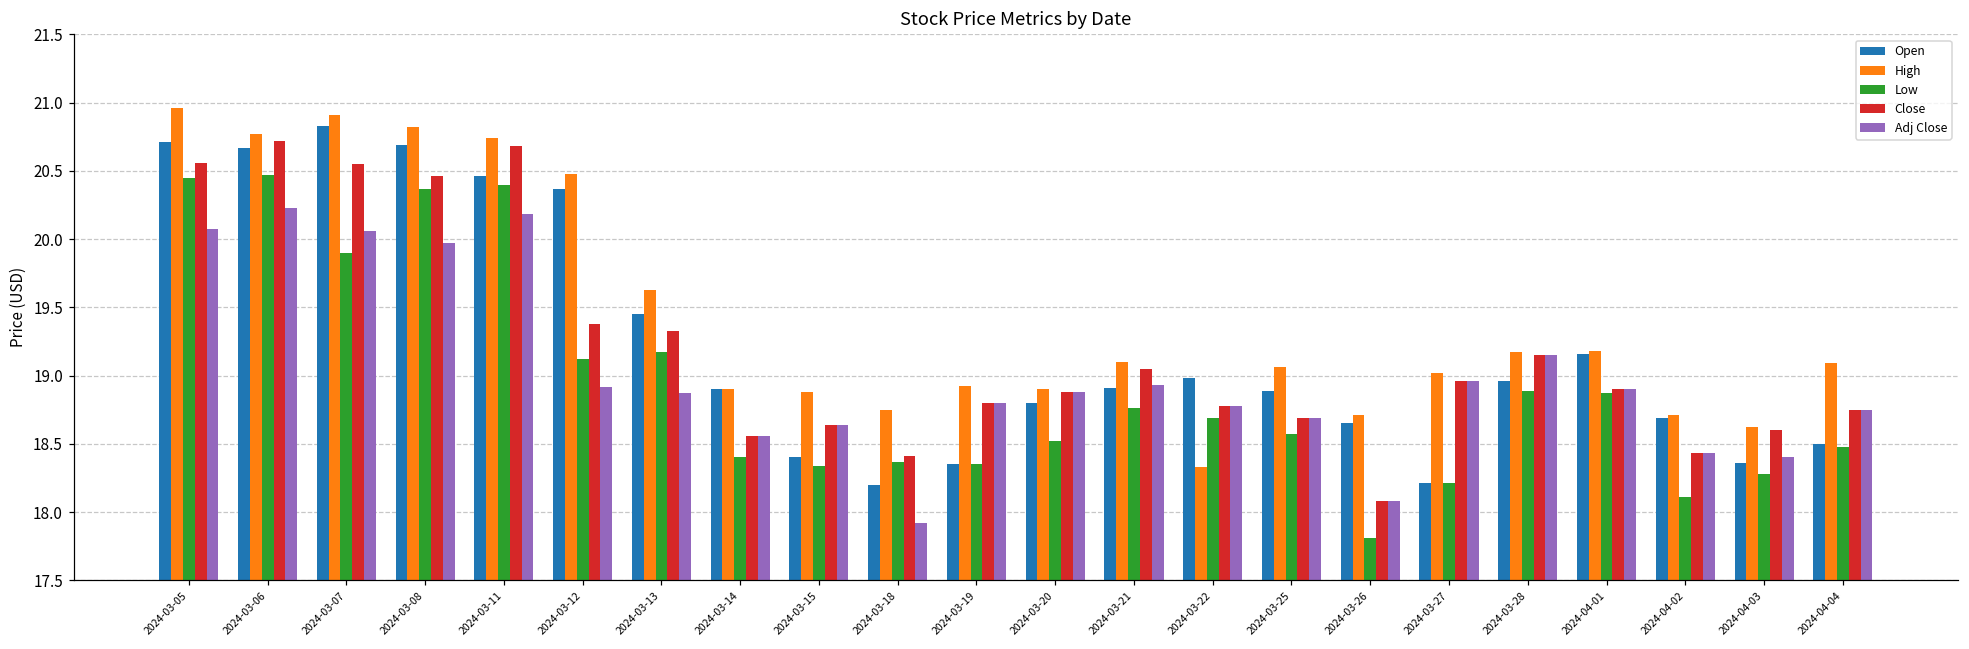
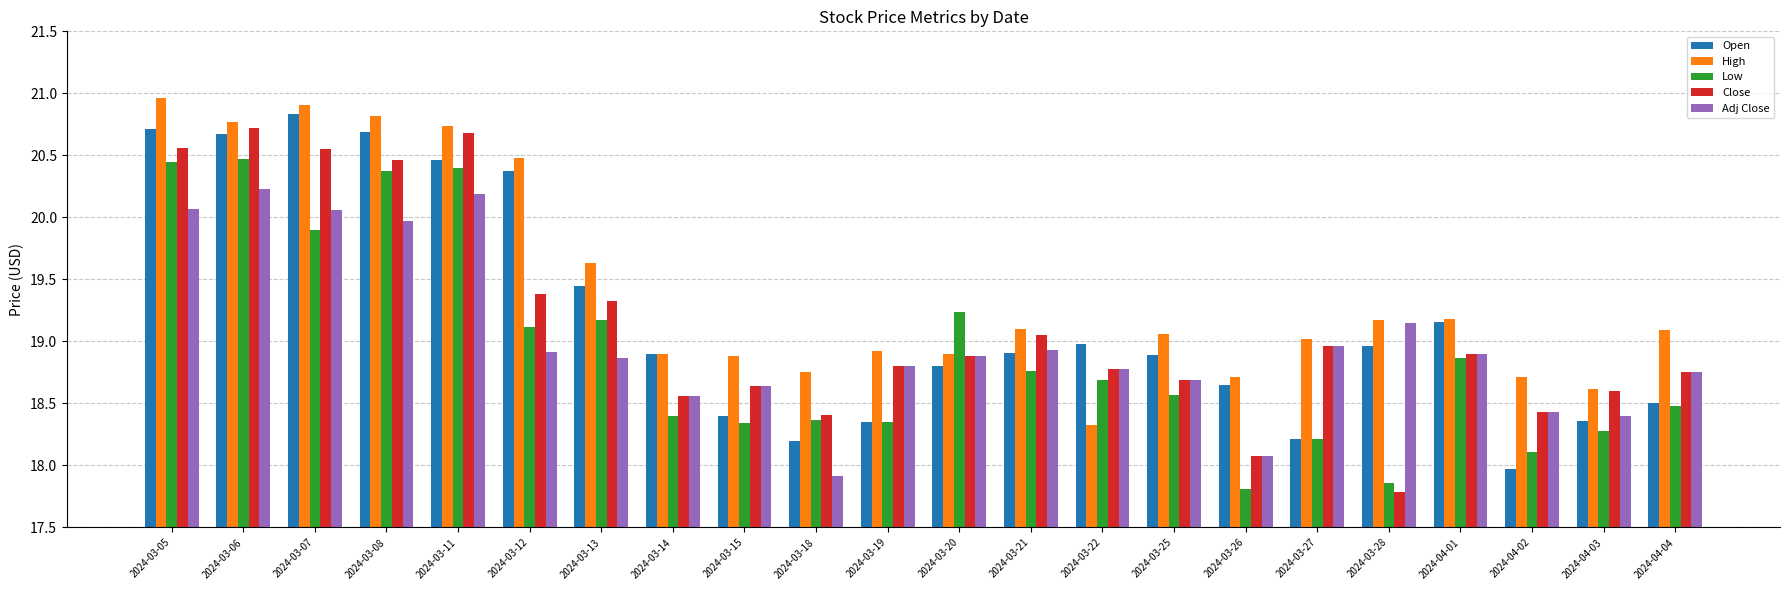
Low, 2024-03-20: 18.52 -> 19.24
Low, 2024-03-28: 18.89 -> 17.86
Close, 2024-03-28: 19.15 -> 17.79
Open, 2024-04-02: 18.69 -> 17.97
